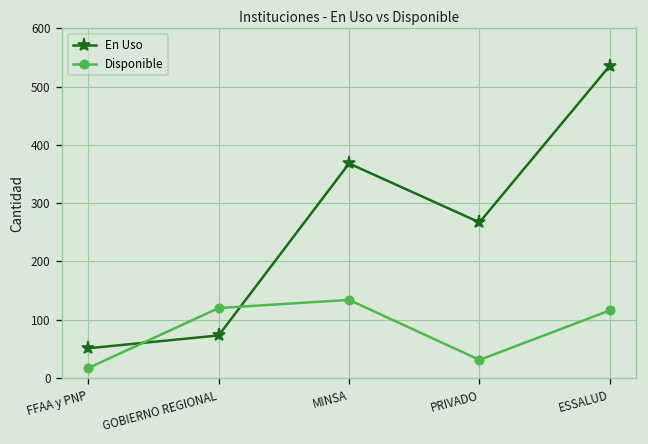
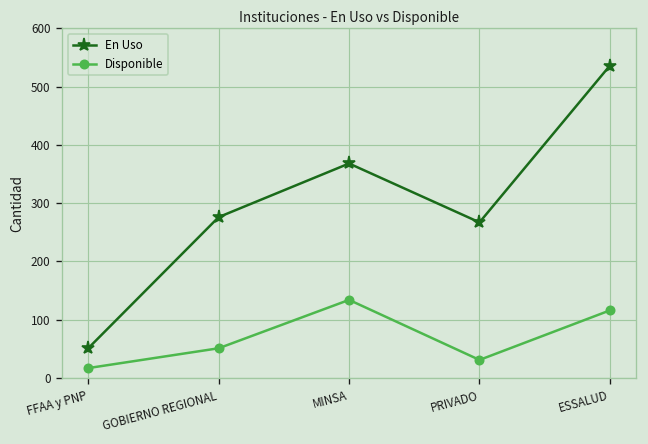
En Uso, GOBIERNO REGIONAL: 70 -> 280
Disponible, GOBIERNO REGIONAL: 120 -> 50
